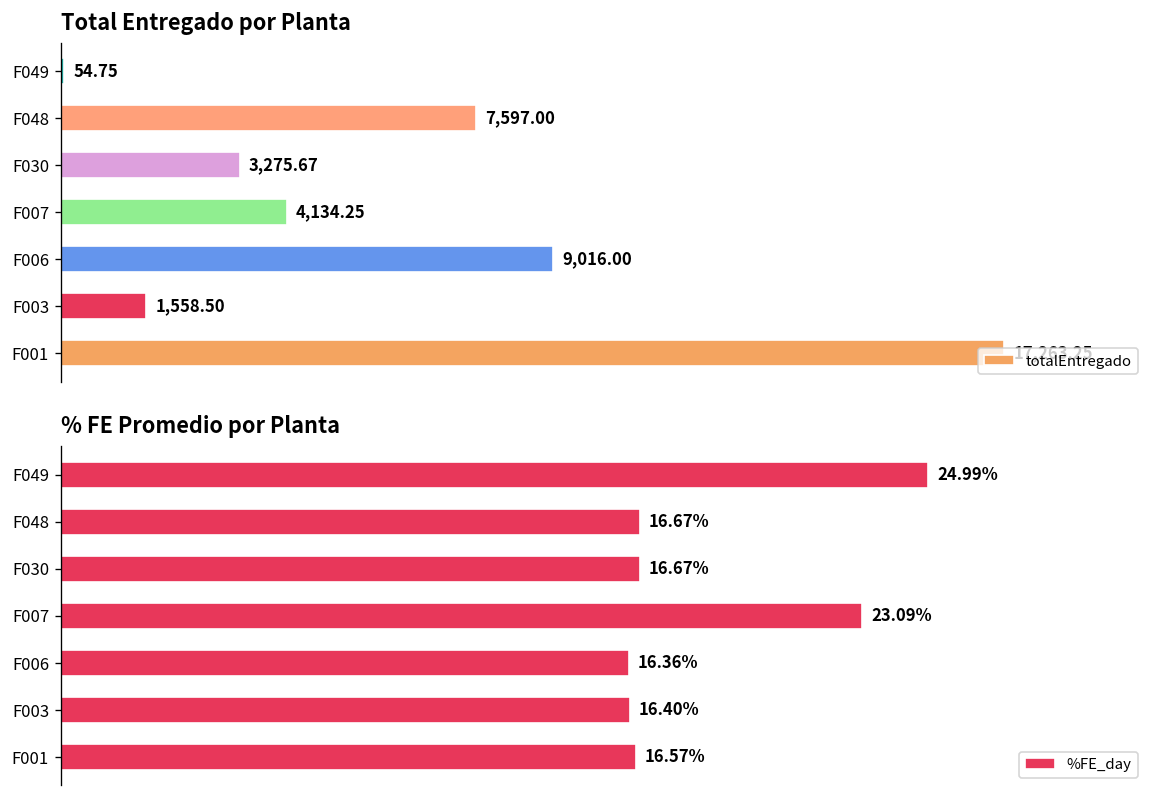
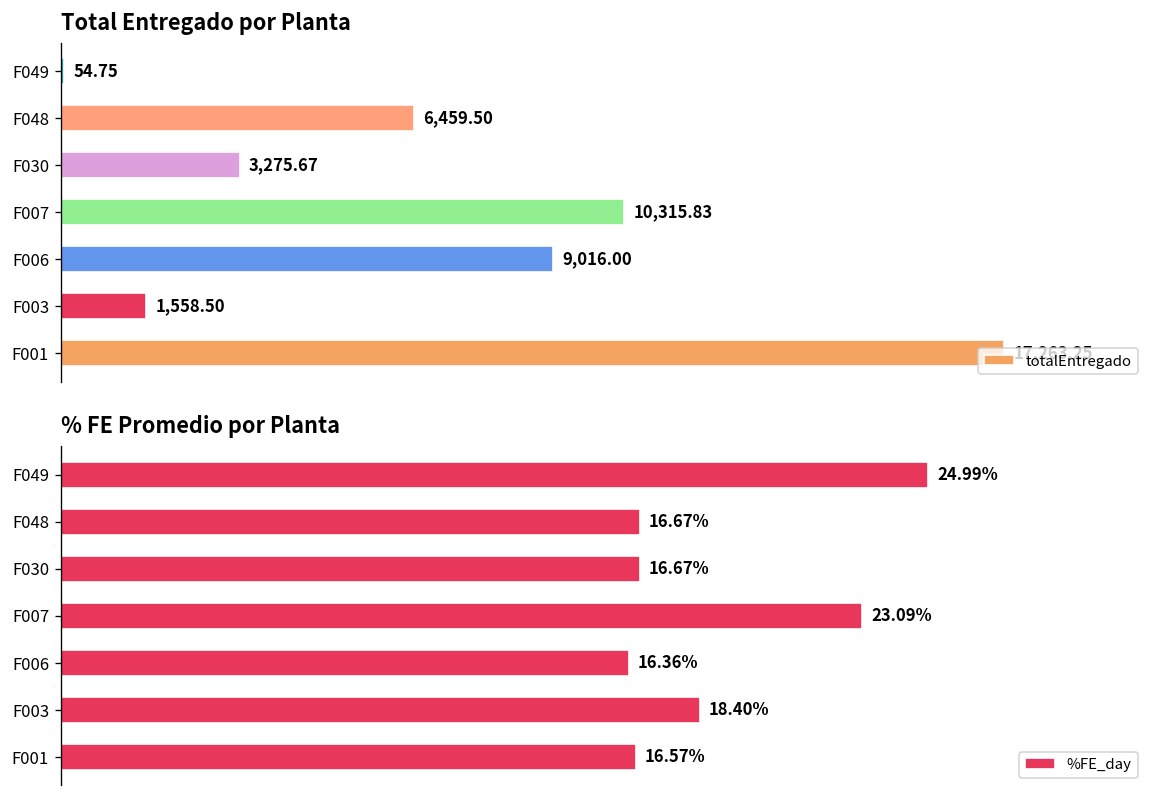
Total Entregado por Planta, F048: 7,597.00 -> 6,459.50
Total Entregado por Planta, F007: 4,134.25 -> 10,315.83
% FE Promedio por Planta, F003: 16.40% -> 18.40%
